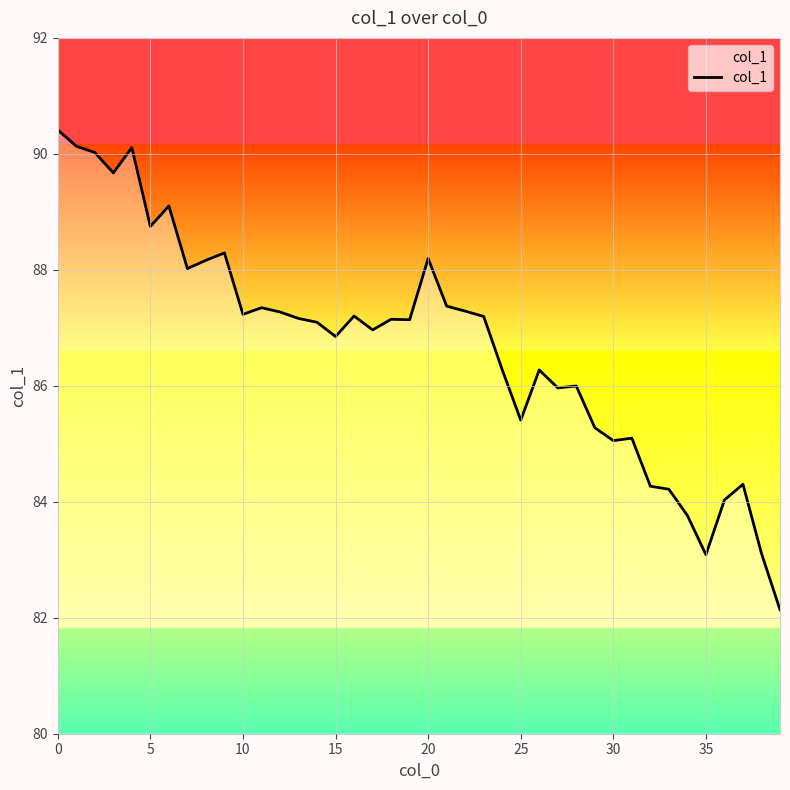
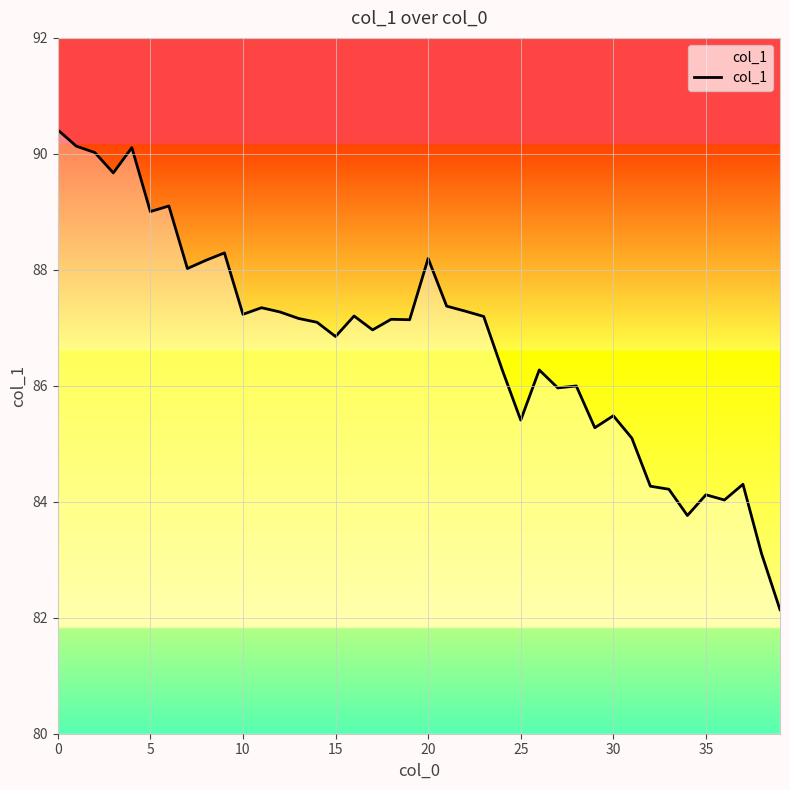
5: 88.7 -> 89.0
30: 85.1 -> 85.5
35: 83.1 -> 84.1
